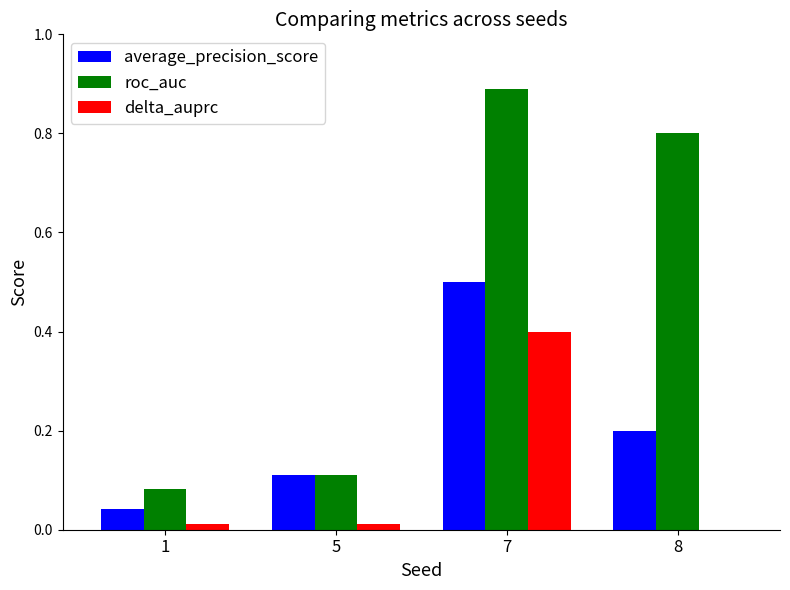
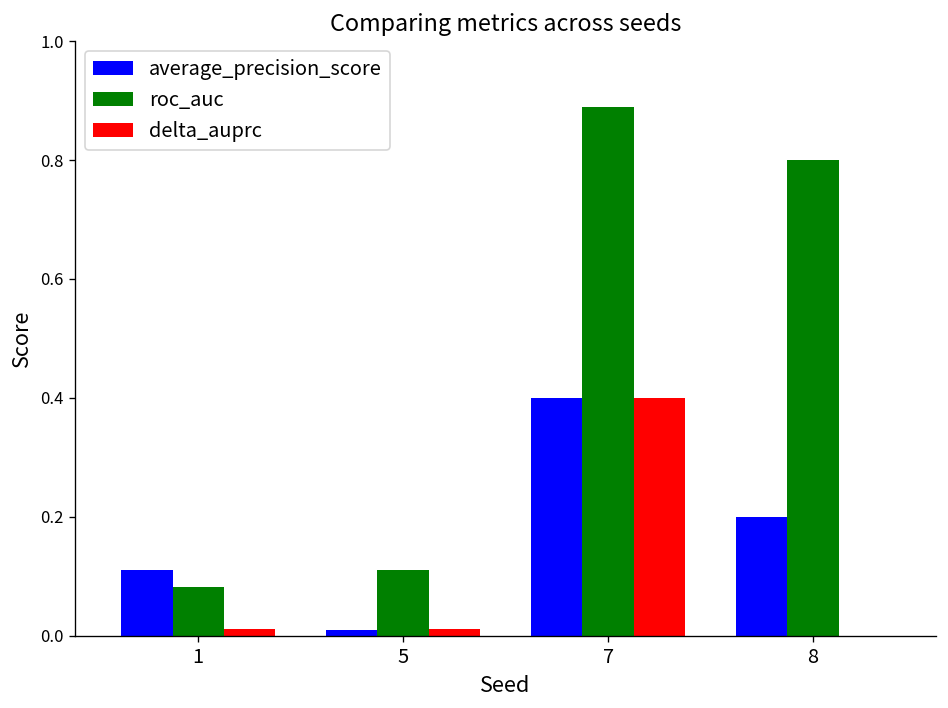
average_precision_score, 1: 0.04 -> 0.11
average_precision_score, 5: 0.11 -> 0.01
average_precision_score, 7: 0.5 -> 0.4
